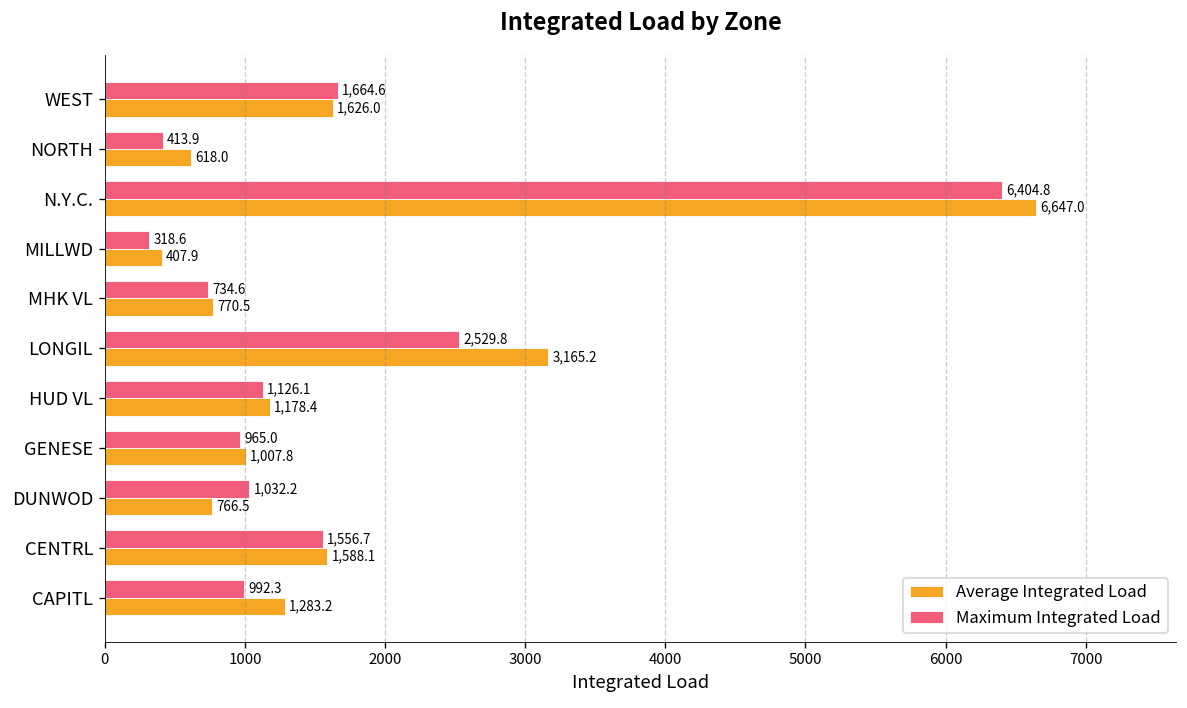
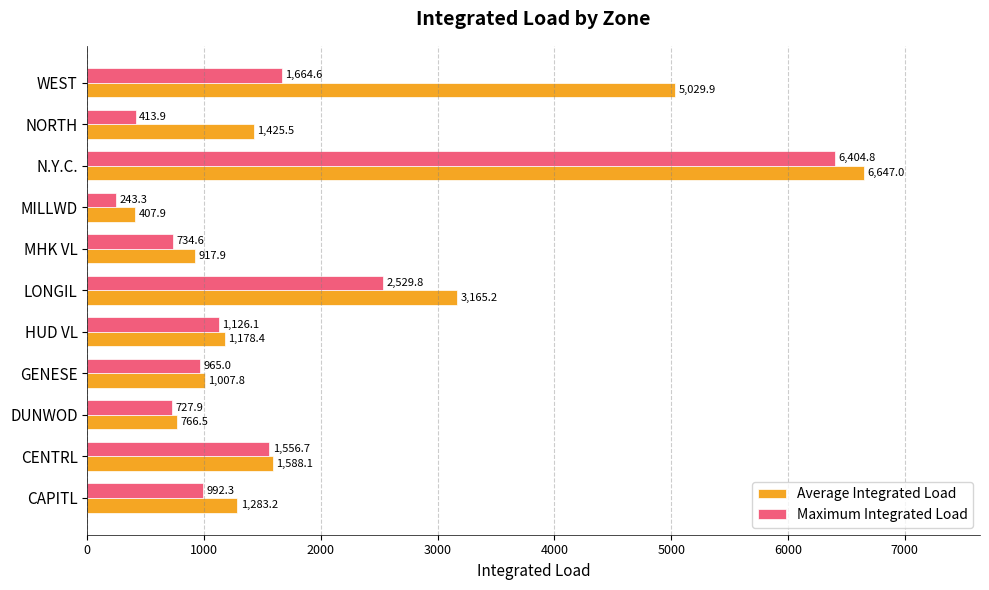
Average Integrated Load, WEST: 1,626.0 -> 5,029.9
Average Integrated Load, NORTH: 618.0 -> 1,425.5
Maximum Integrated Load, MILLWD: 318.6 -> 243.3
Average Integrated Load, MHK VL: 770.5 -> 917.9
Maximum Integrated Load, DUNWOD: 1,032.2 -> 727.9
